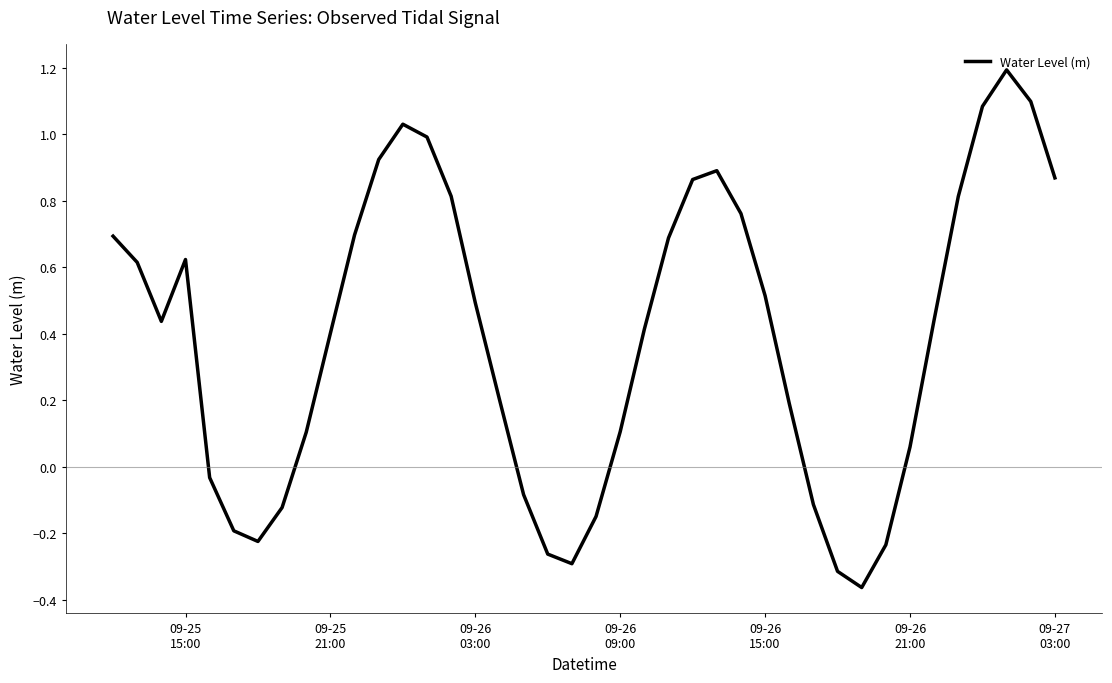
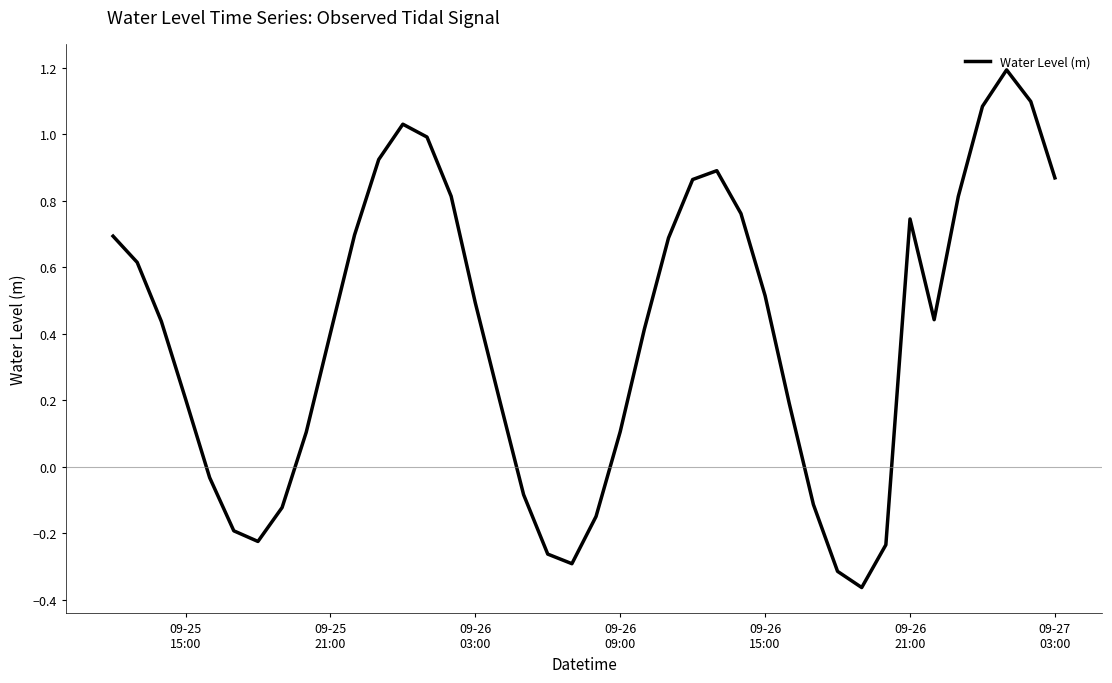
09-25 15:00: 0.62 -> 0.20
09-26 21:00: 0.06 -> 0.75
